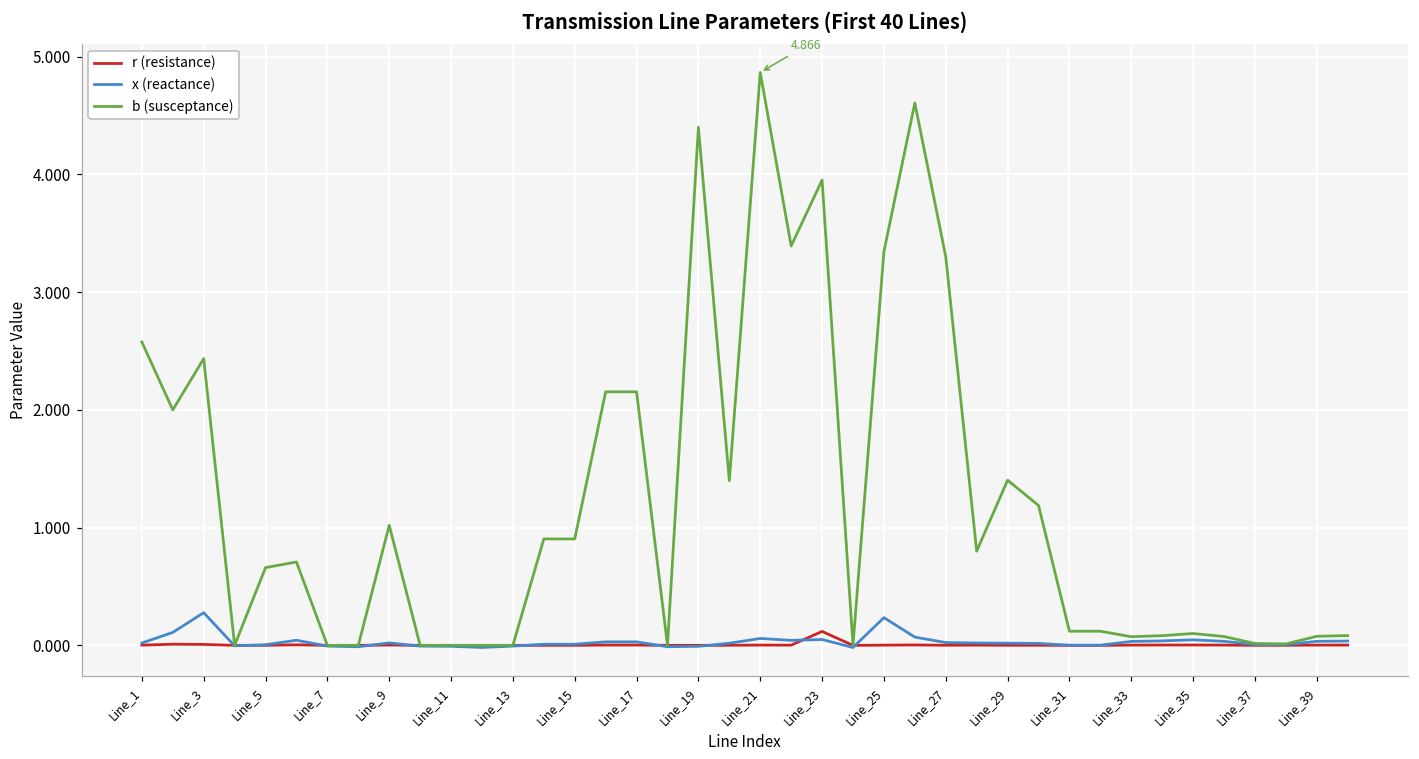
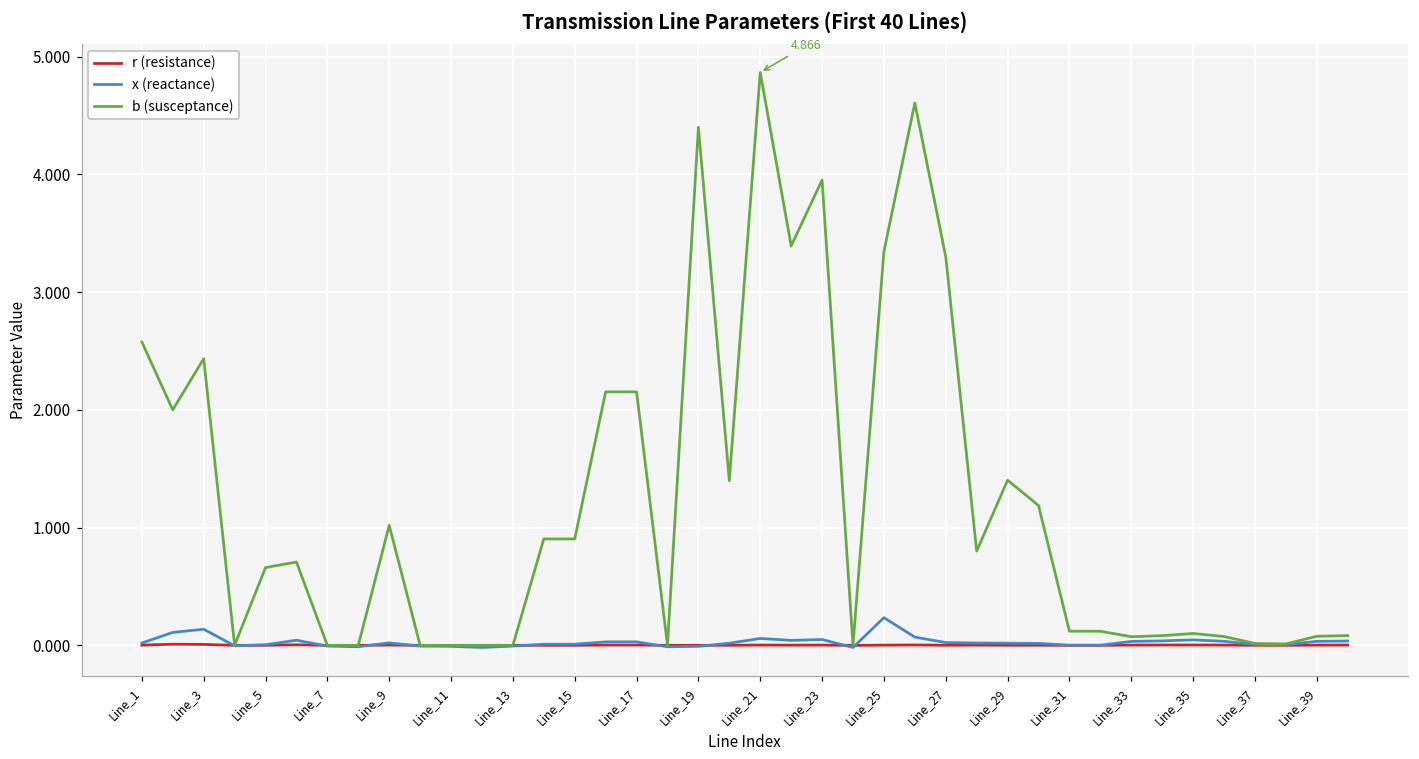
x (reactance), Line_3: 0.28 -> 0.14
r (resistance), Line_23: 0.12 -> 0.00
